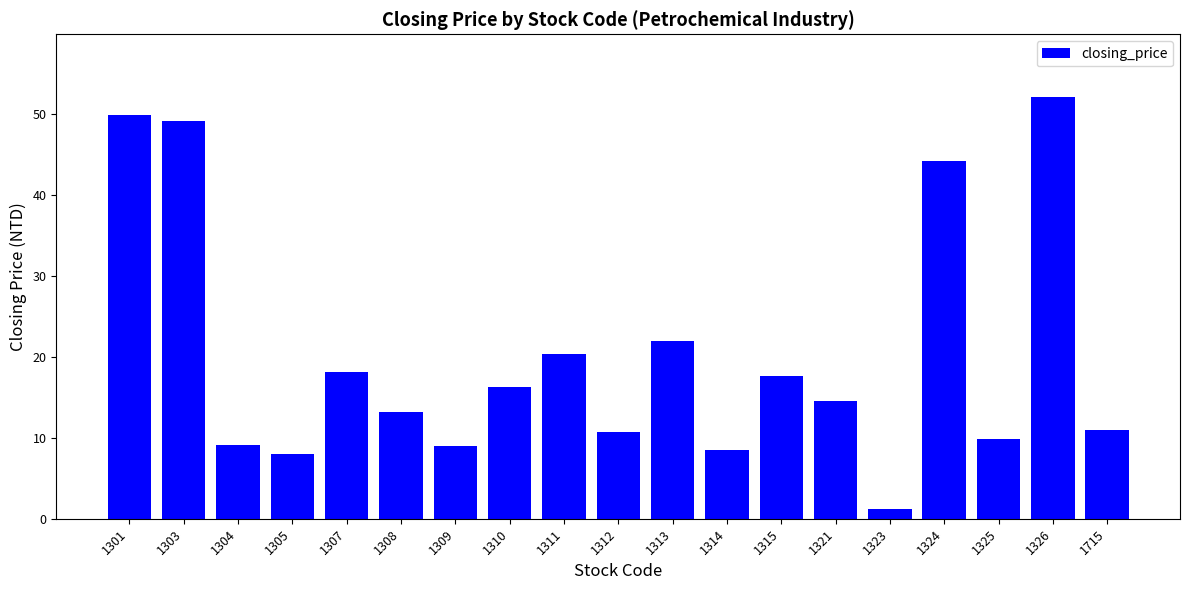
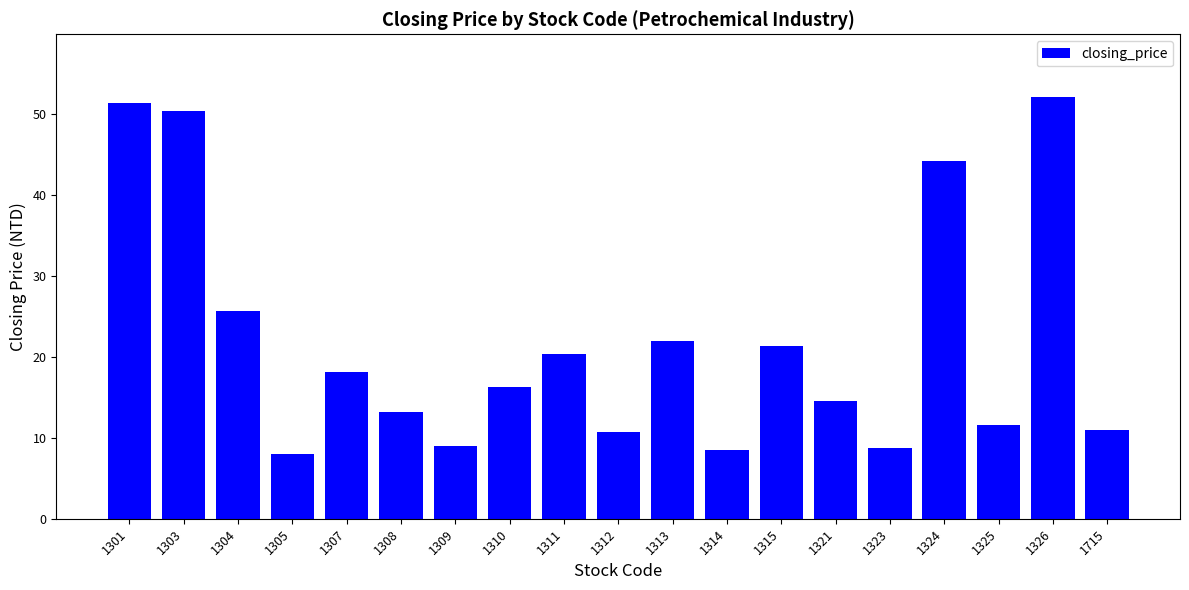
1301: 50 -> 51
1303: 49 -> 50
1304: 9 -> 26
1315: 18 -> 21
1323: 1 -> 9
1325: 10 -> 12
